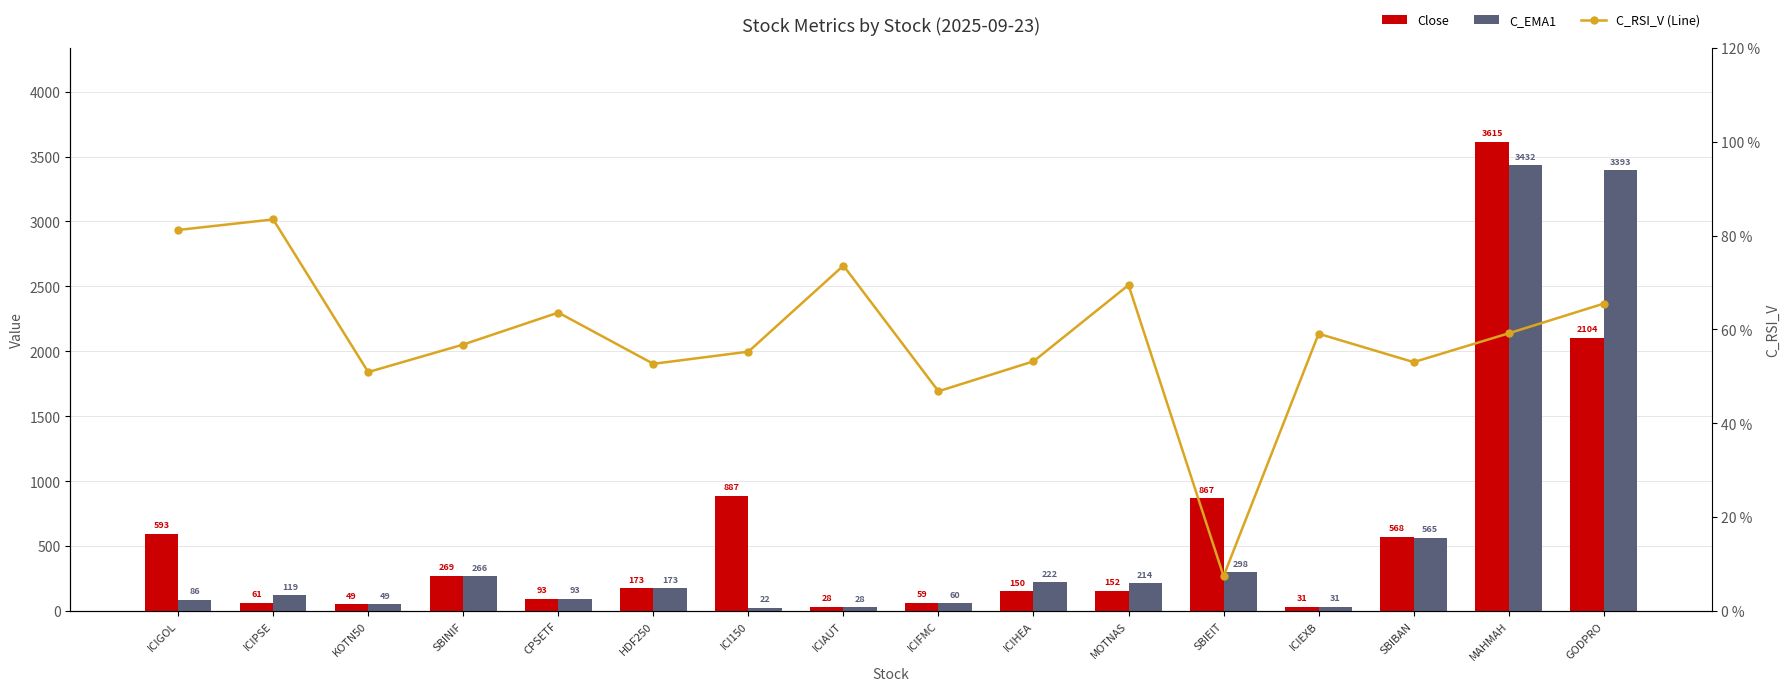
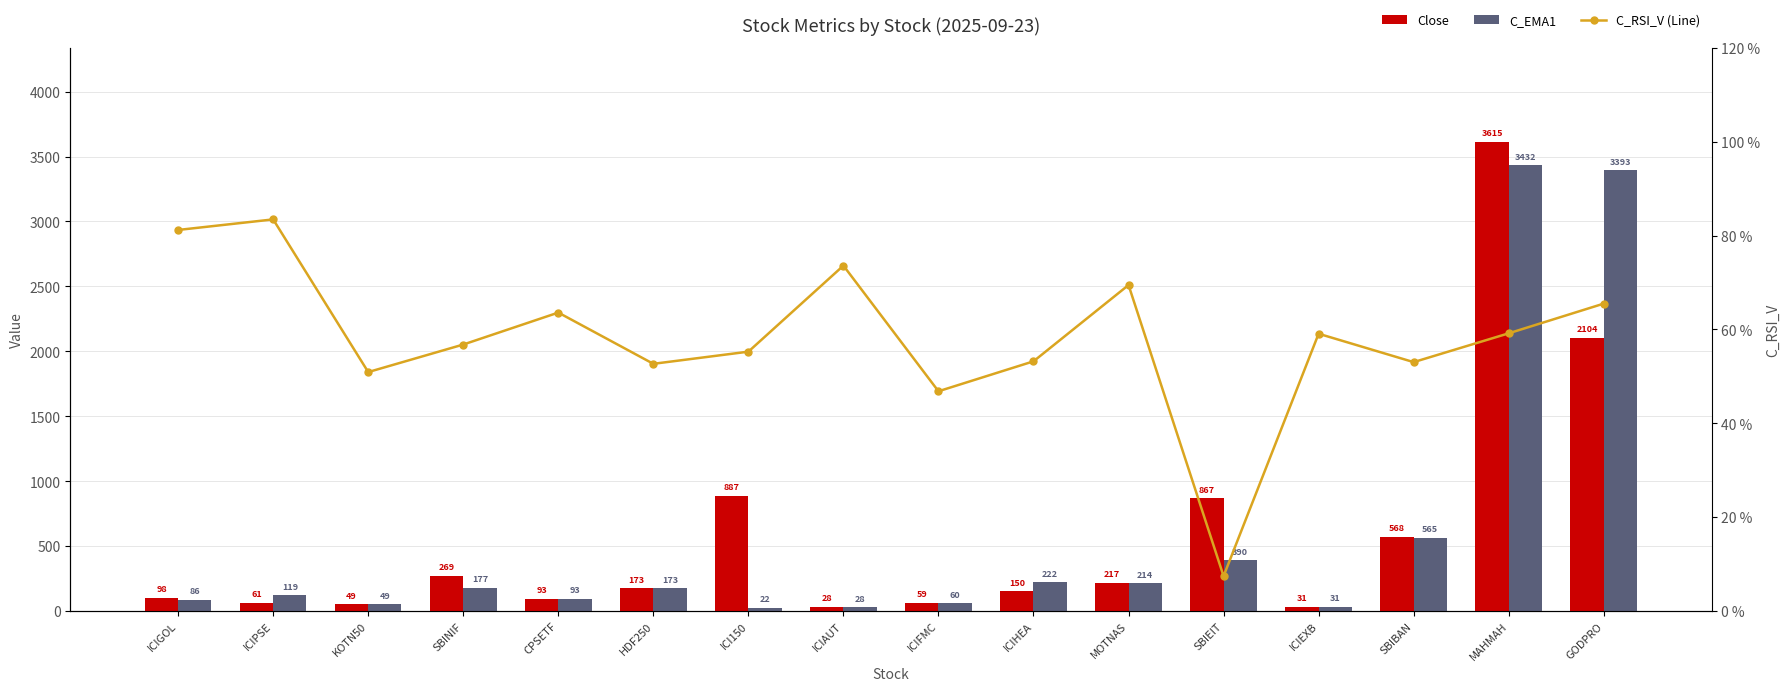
Close, ICIGOL: 593 -> 98
C_EMA1, SBINIF: 266 -> 177
Close, MOTNAS: 152 -> 217
C_EMA1, SBIEIT: 298 -> 390
